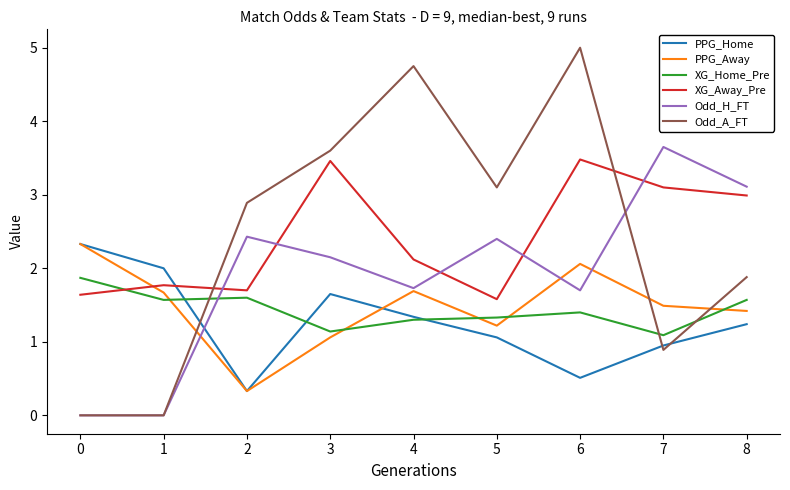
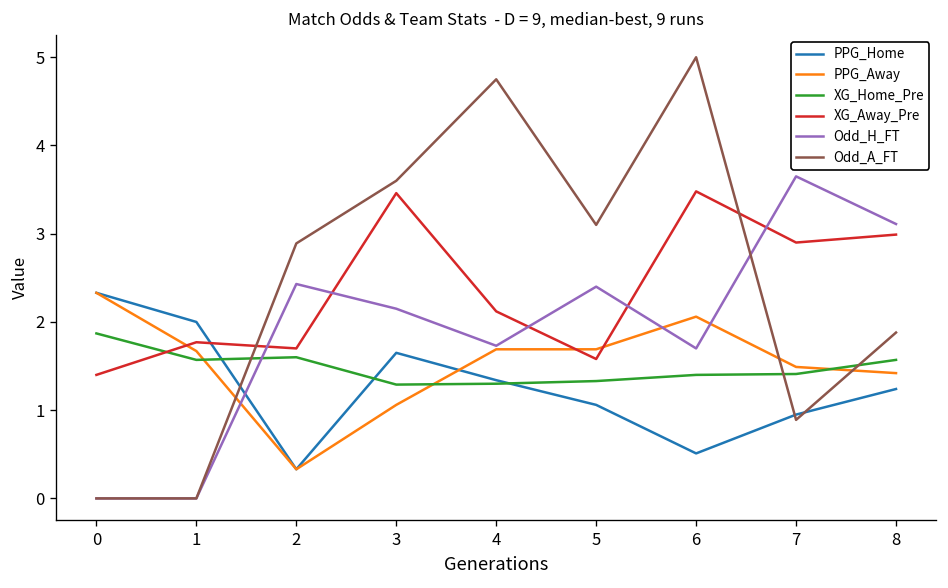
XG_Away_Pre, 0: 1.6 -> 1.4
XG_Home_Pre, 3: 1.1 -> 1.3
PPG_Away, 5: 1.2 -> 1.7
XG_Home_Pre, 7: 1.1 -> 1.4
XG_Away_Pre, 7: 3.1 -> 2.9
